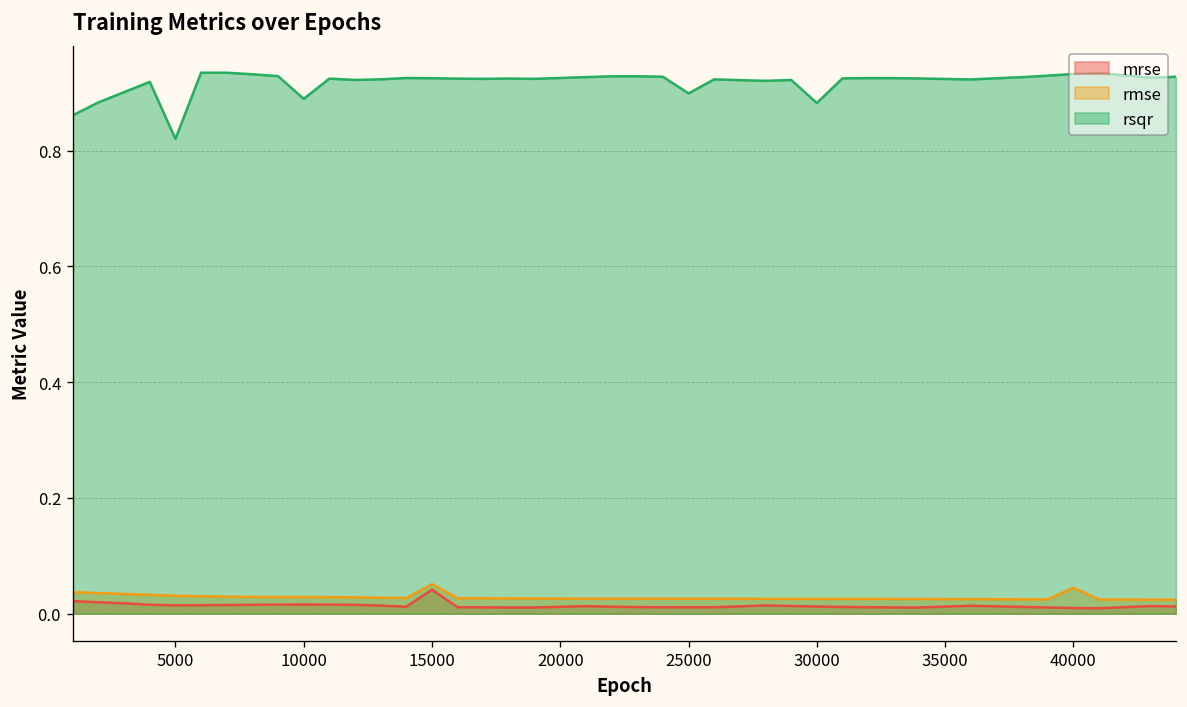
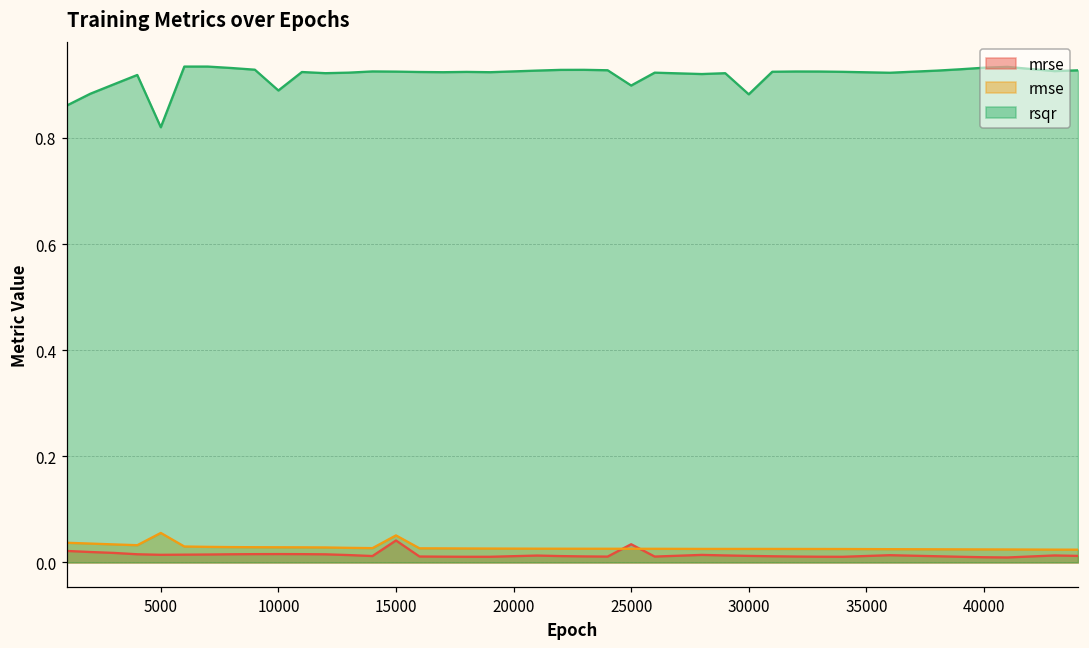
rmse, 5000: 0.03 -> 0.06
mrse, 25000: 0.01 -> 0.03
rmse, 40000: 0.04 -> 0.02
